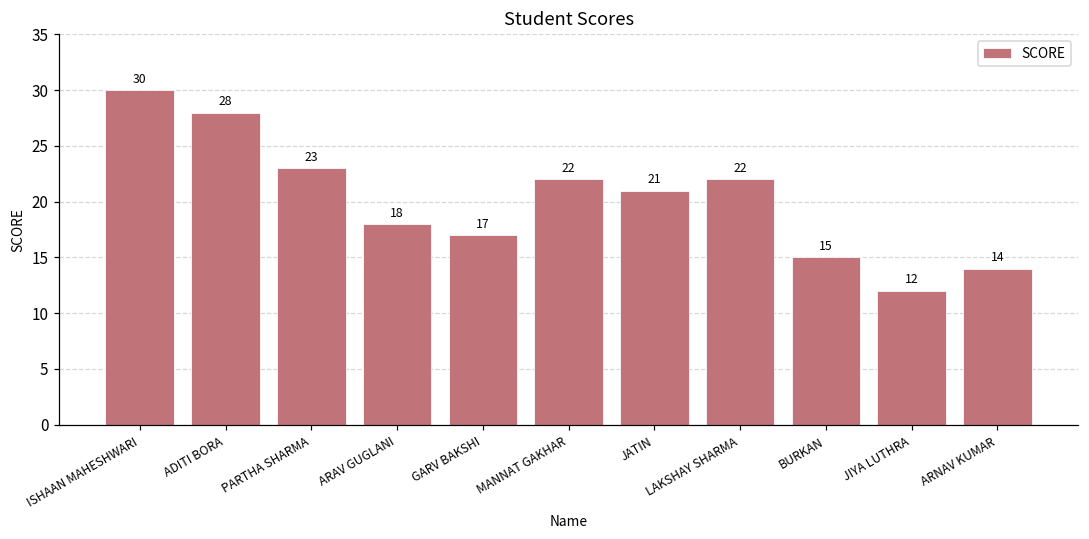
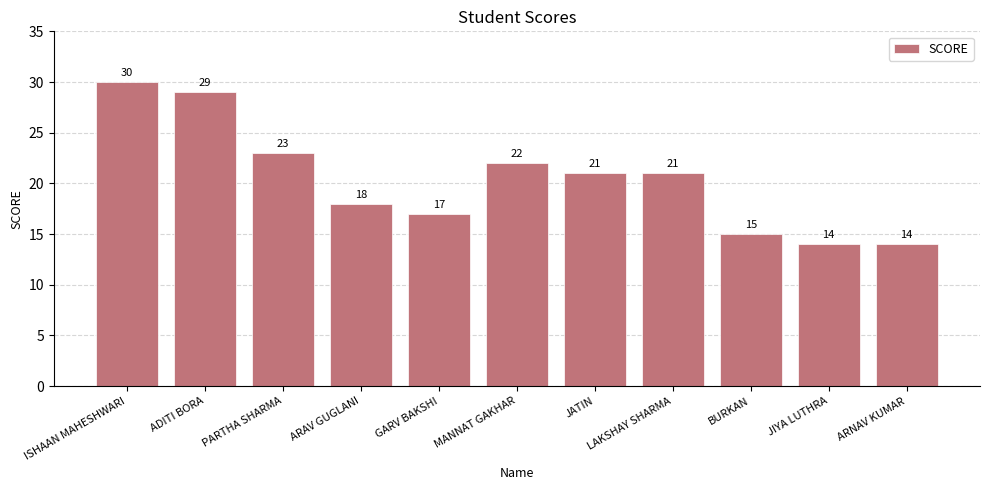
ADITI BORA: 28 -> 29
LAKSHAY SHARMA: 22 -> 21
JIYA LUTHRA: 12 -> 14
